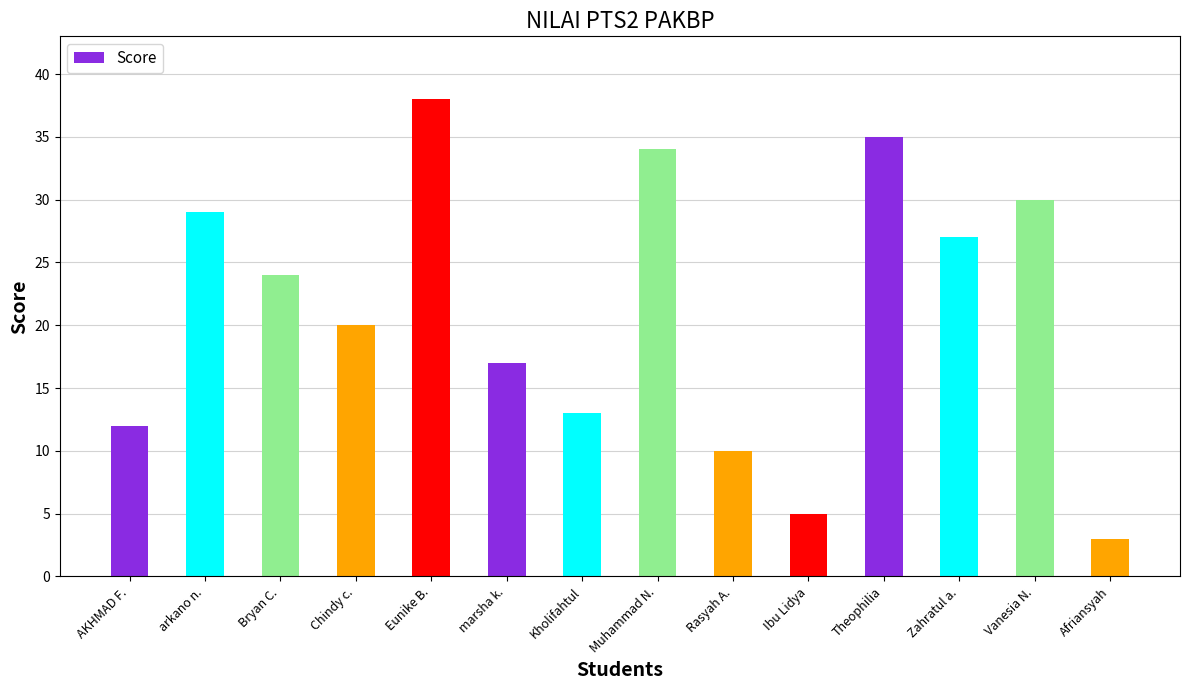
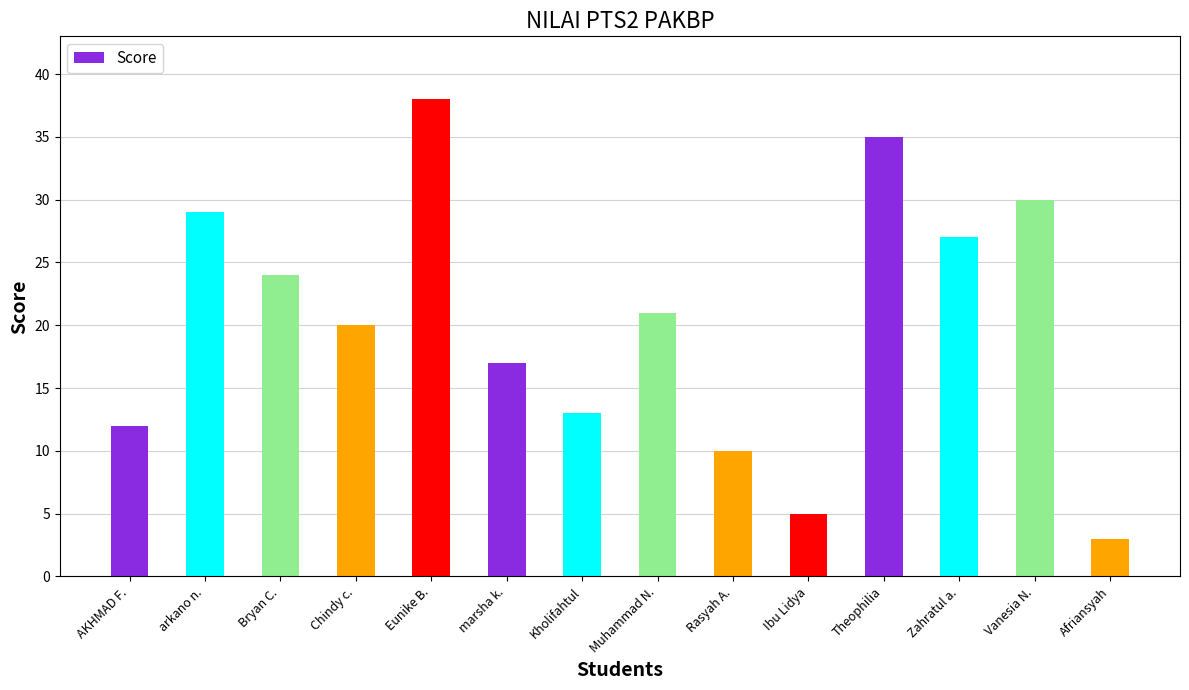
Muhammad N.: 34 -> 21
